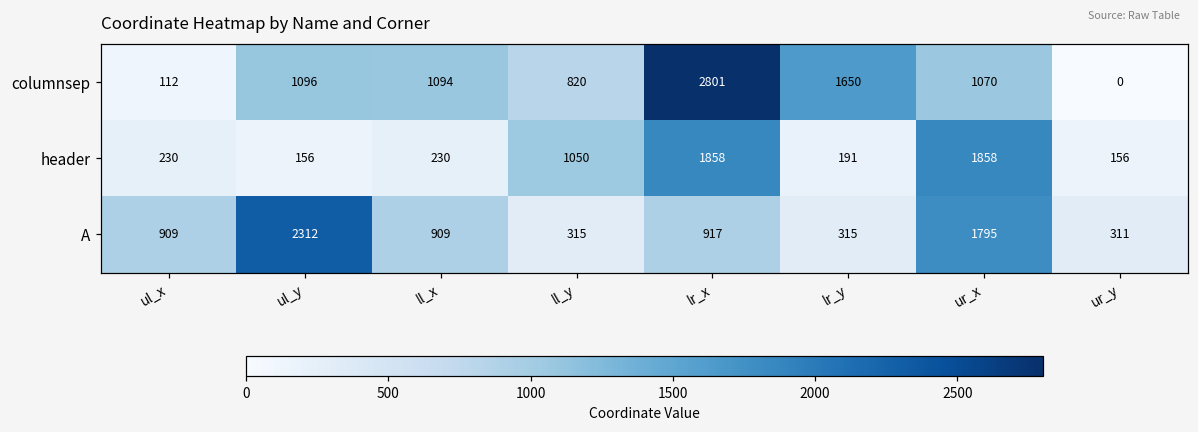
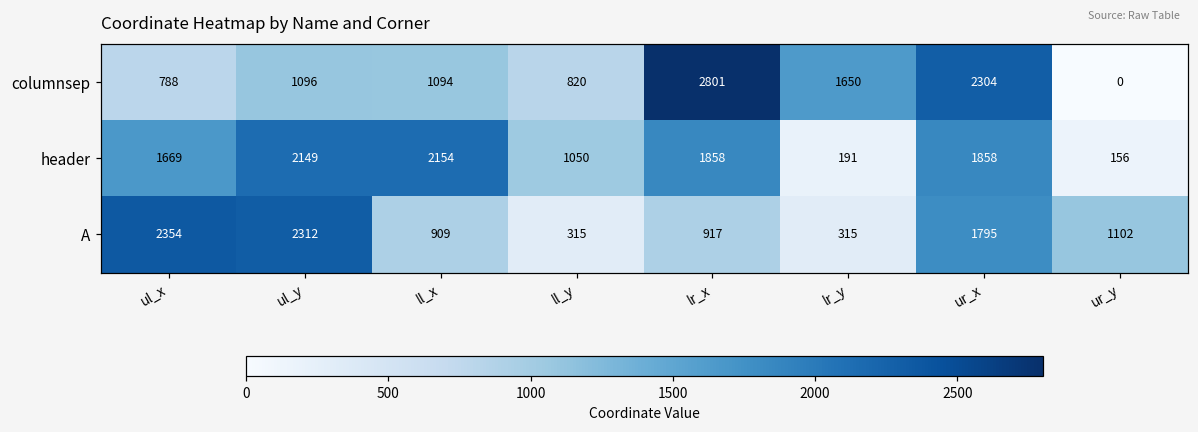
columnsep, ul_x: 112 -> 788
columnsep, ur_x: 1070 -> 2304
header, ul_x: 230 -> 1669
header, ul_y: 156 -> 2149
header, ll_x: 230 -> 2154
A, ul_x: 909 -> 2354
A, ur_y: 311 -> 1102
